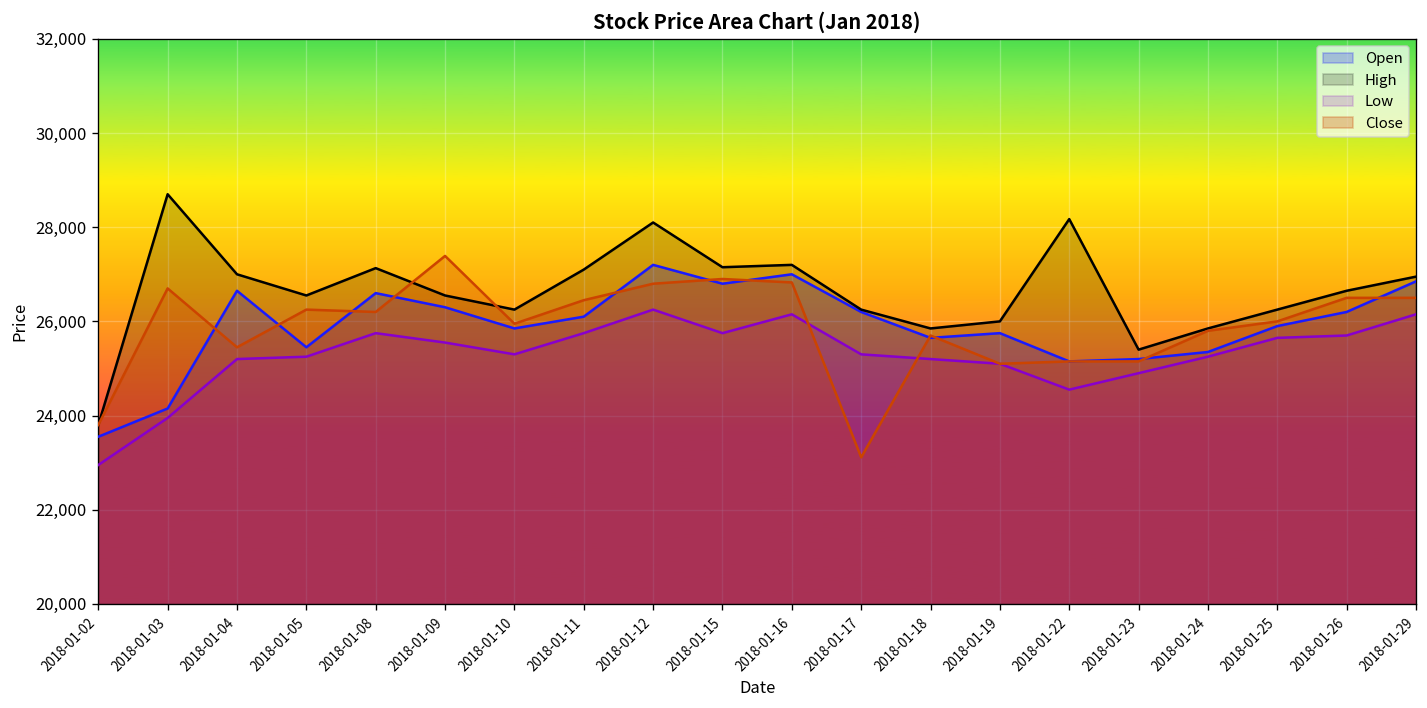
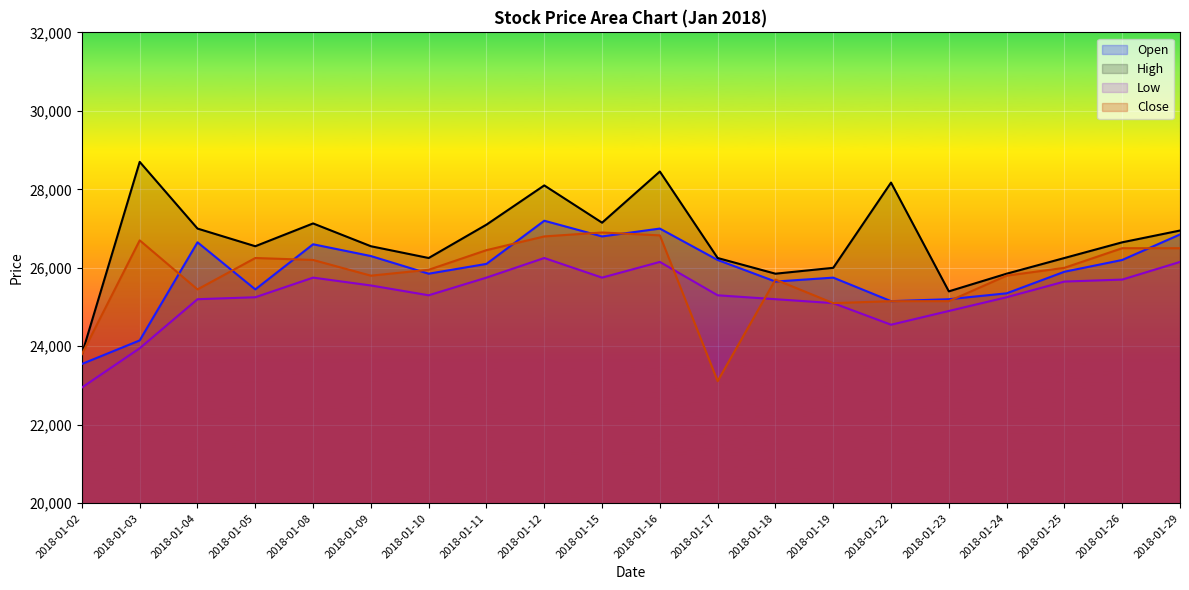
Close, 2018-01-09: 27,400 -> 25,800
High, 2018-01-16: 27,200 -> 28,500
